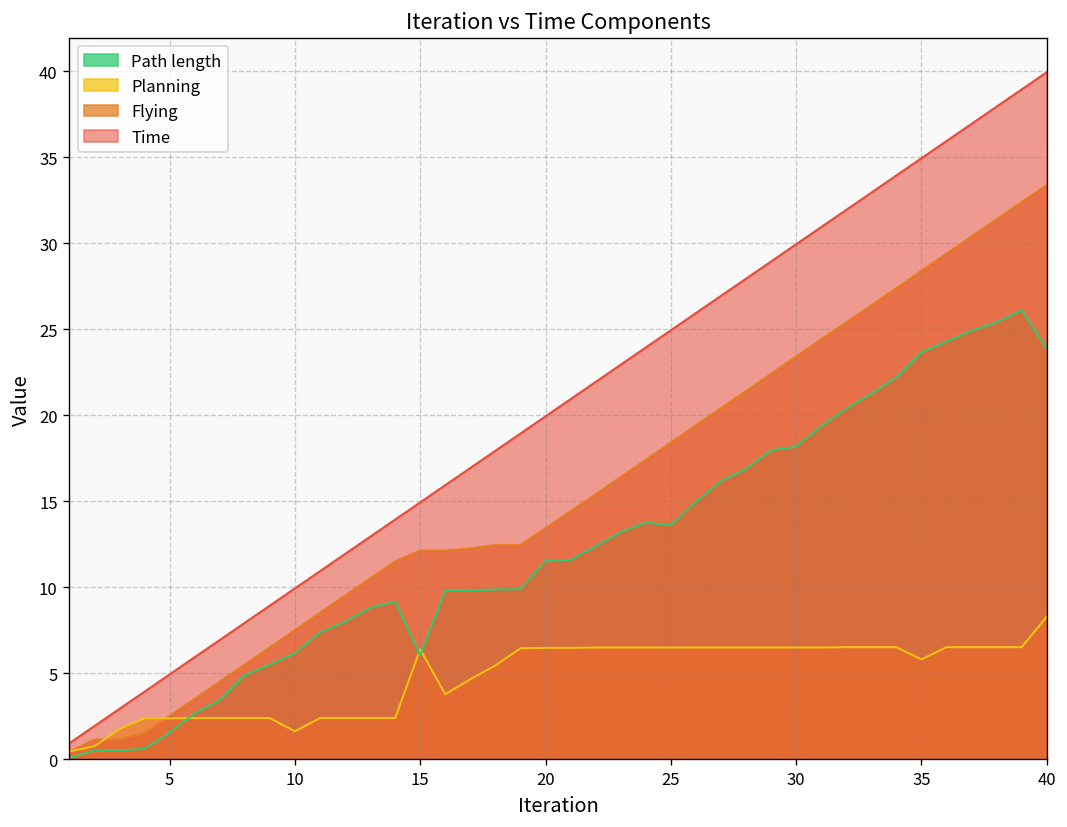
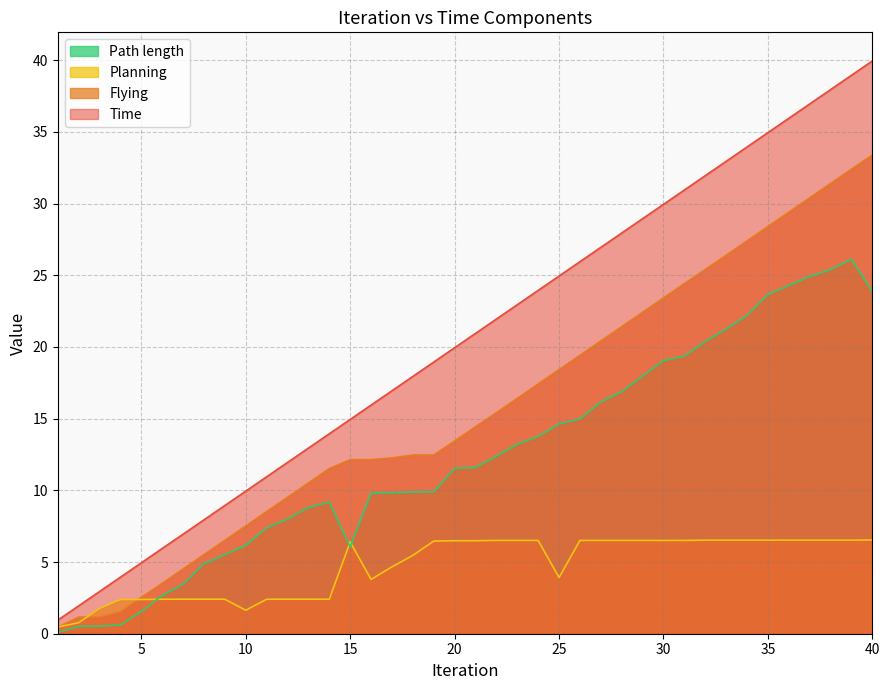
Path length, 25: 13.6 -> 14.6
Planning, 25: 6.5 -> 3.9
Path length, 30: 18.2 -> 19.0
Planning, 35: 5.8 -> 6.5
Planning, 40: 8.3 -> 6.5
